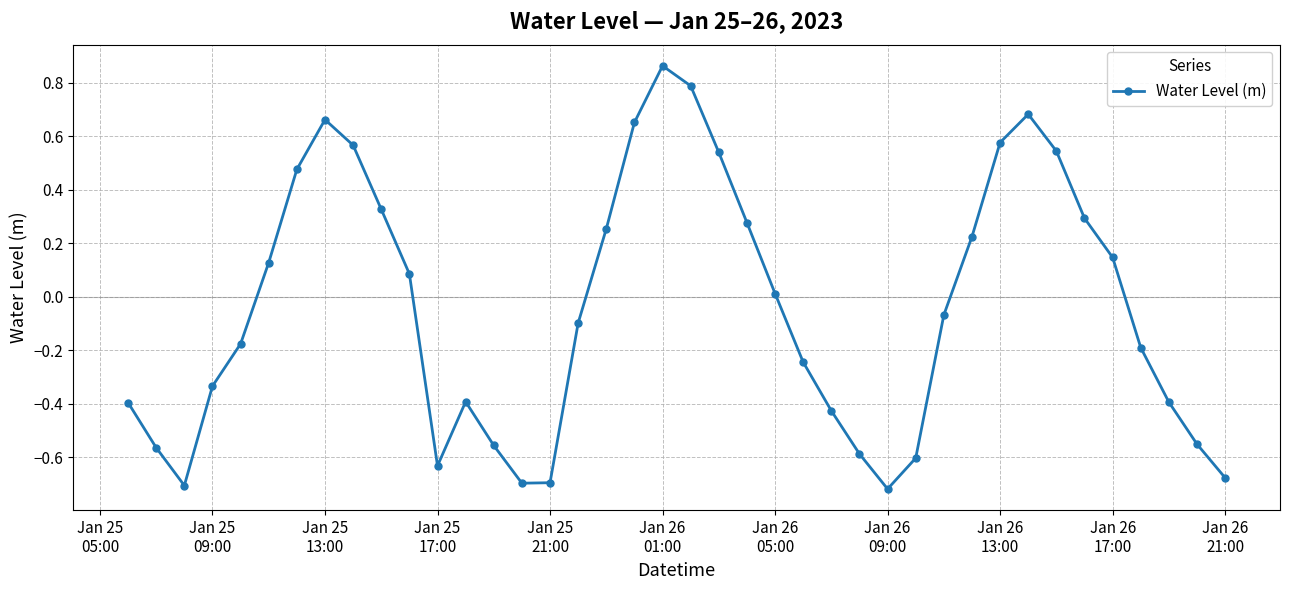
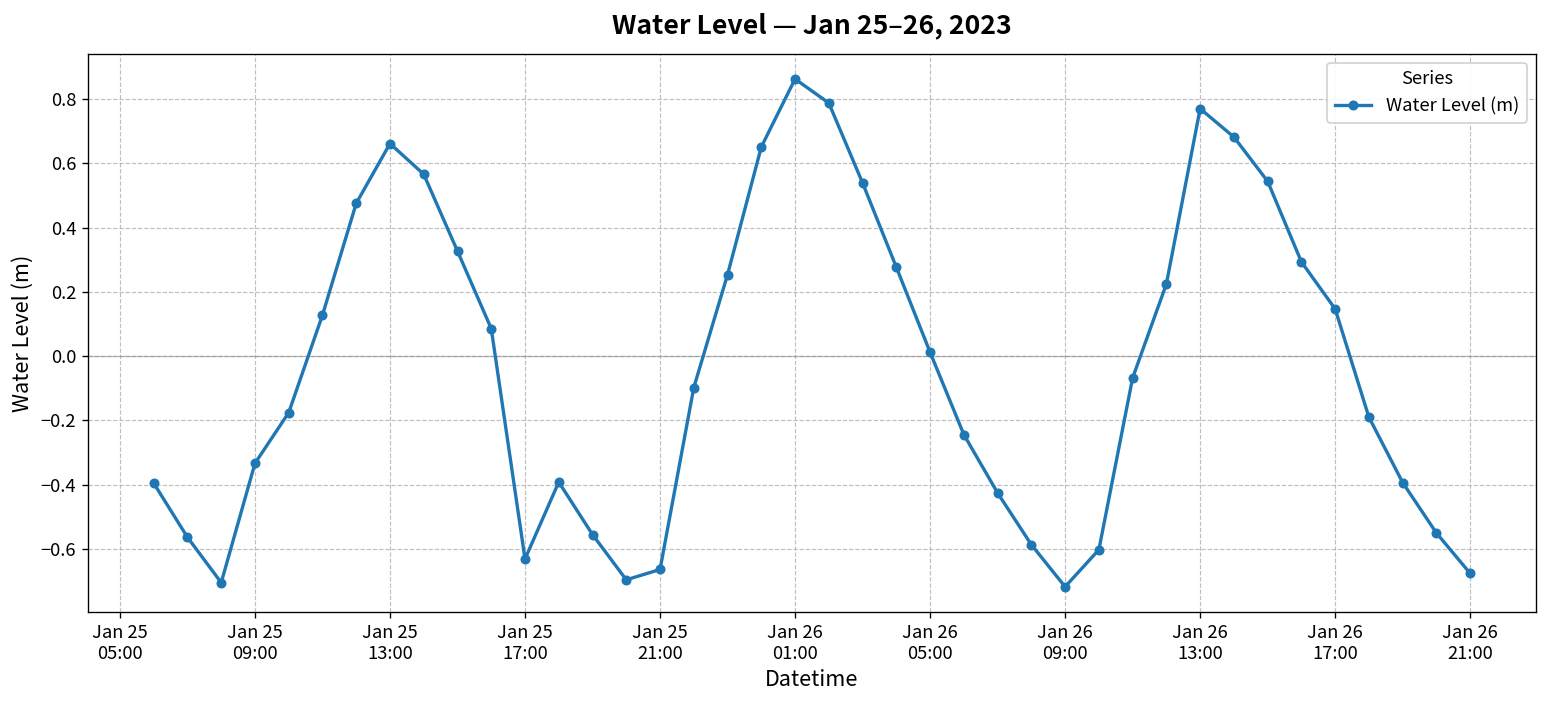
Jan 25 21:00: -0.69 -> -0.66
Jan 26 13:00: 0.58 -> 0.77
